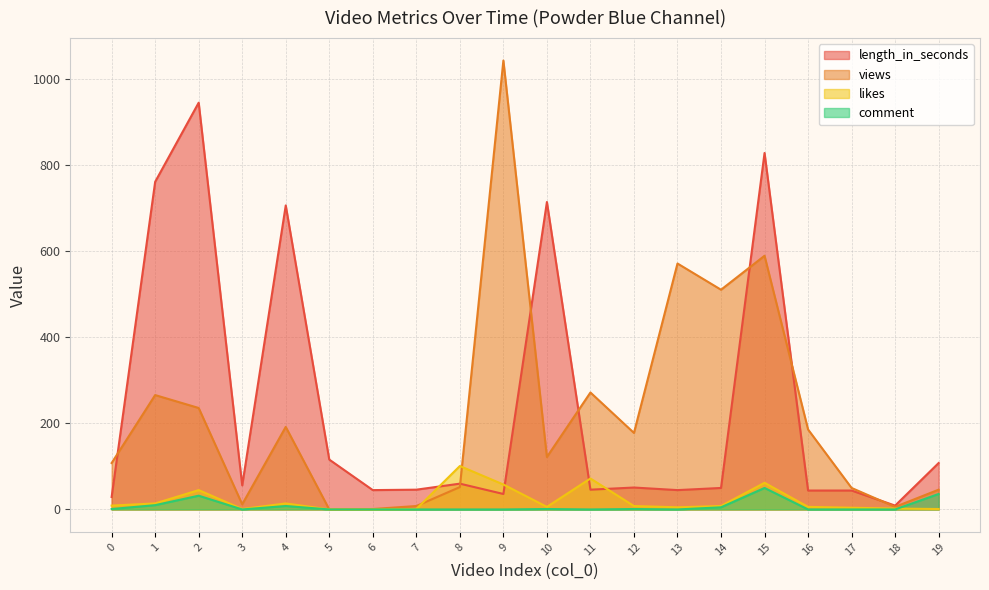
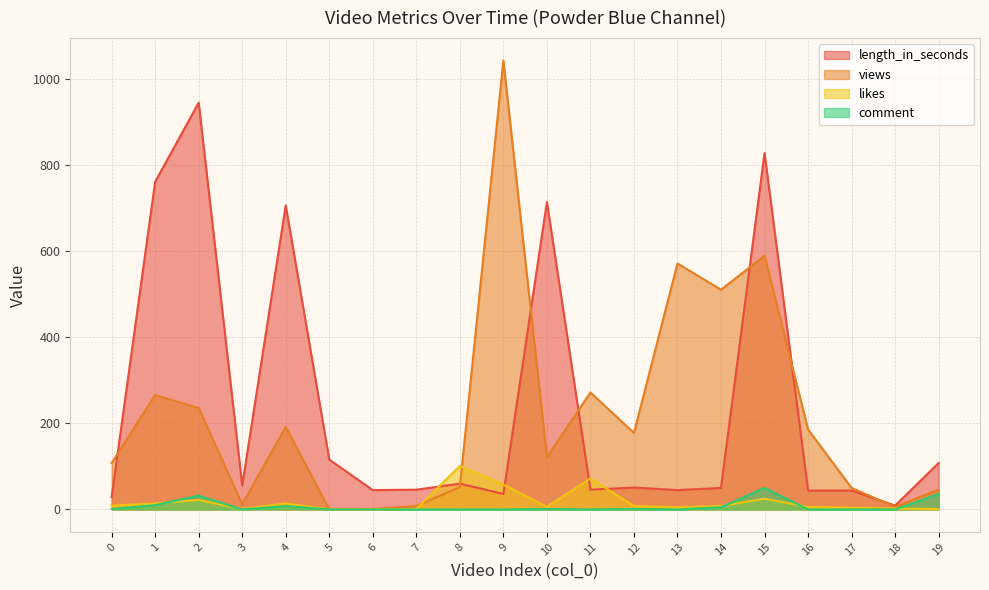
likes, 2: 50 -> 20
likes, 15: 60 -> 30
